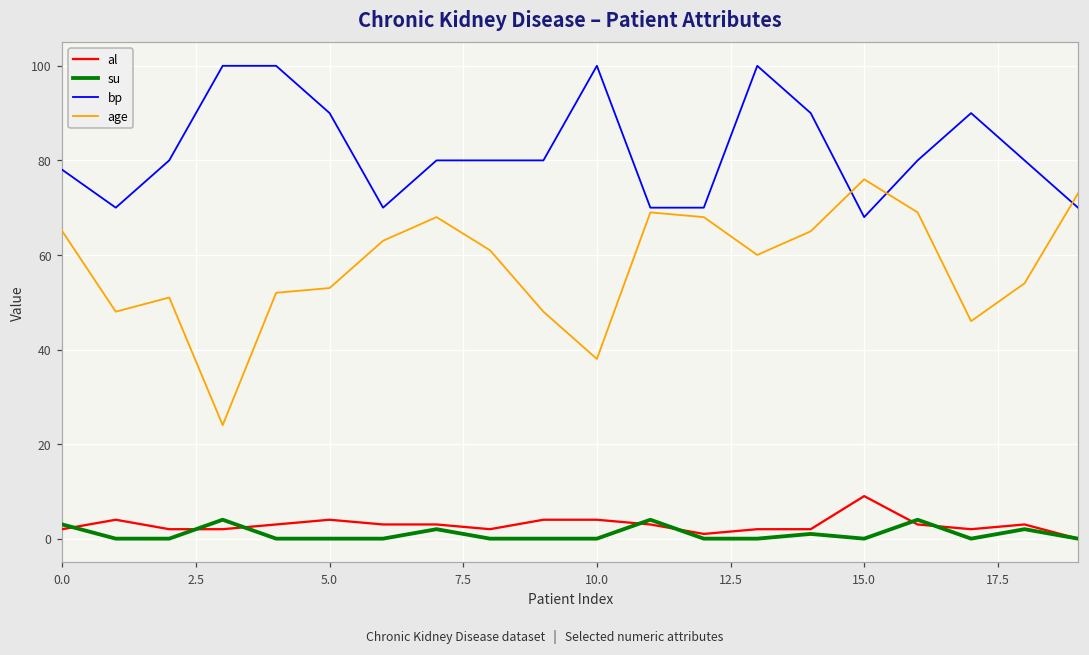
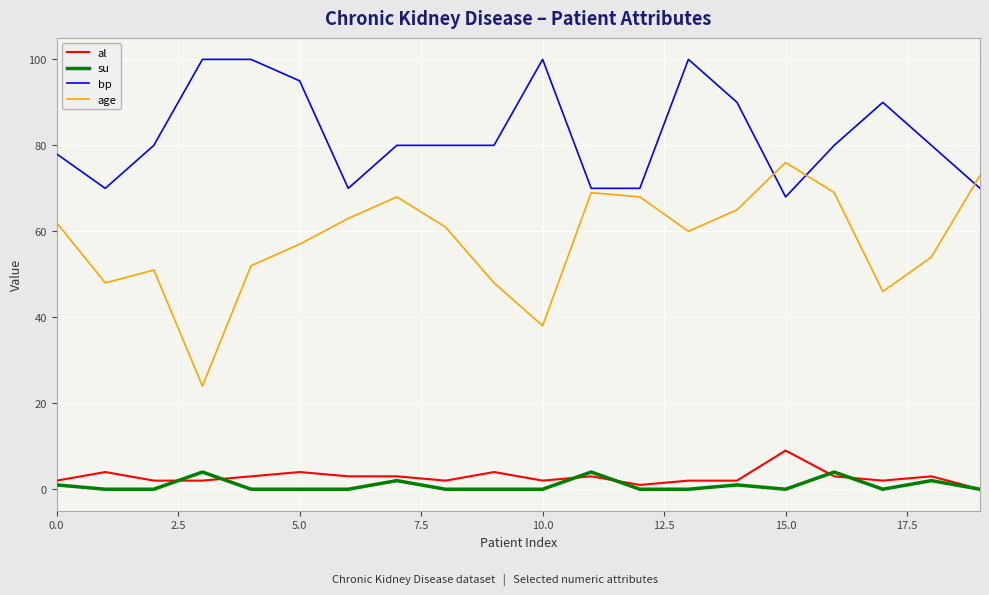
su, 0.0: 3 -> 1
age, 0.0: 65 -> 62
bp, 5.0: 90 -> 95
age, 5.0: 53 -> 57
al, 10.0: 4 -> 2
